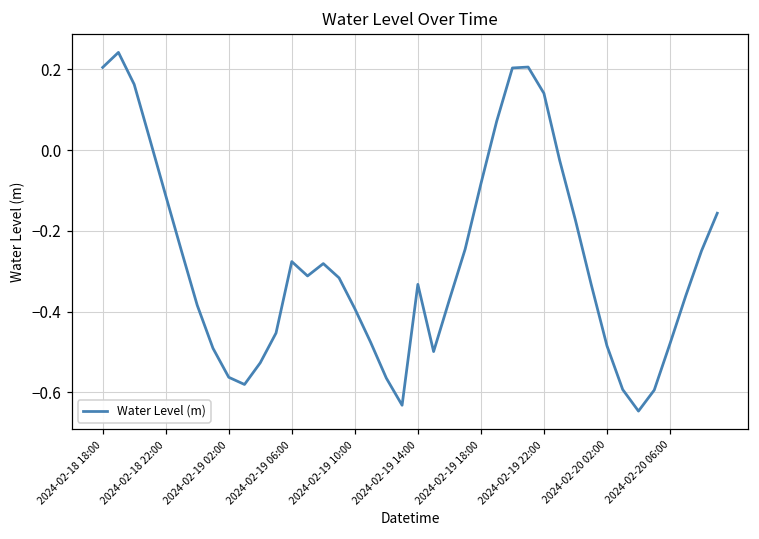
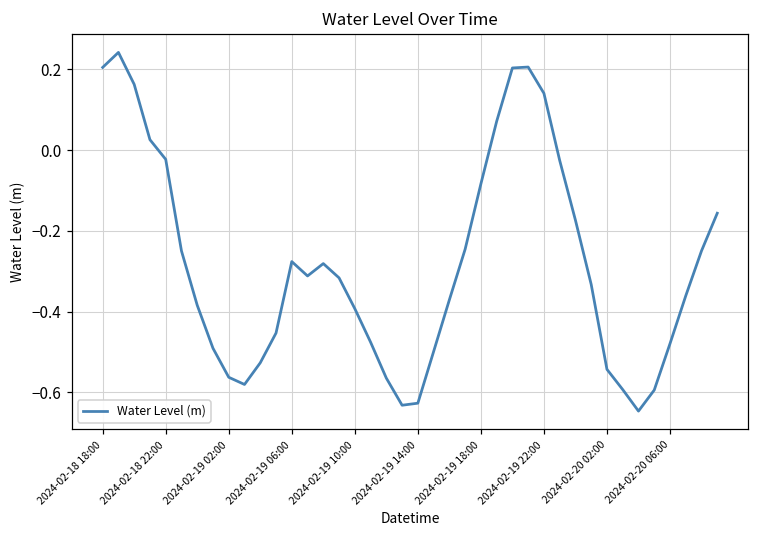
2024-02-18 22:00: -0.11 -> -0.02
2024-02-19 14:00: -0.33 -> -0.63
2024-02-20 02:00: -0.48 -> -0.54
